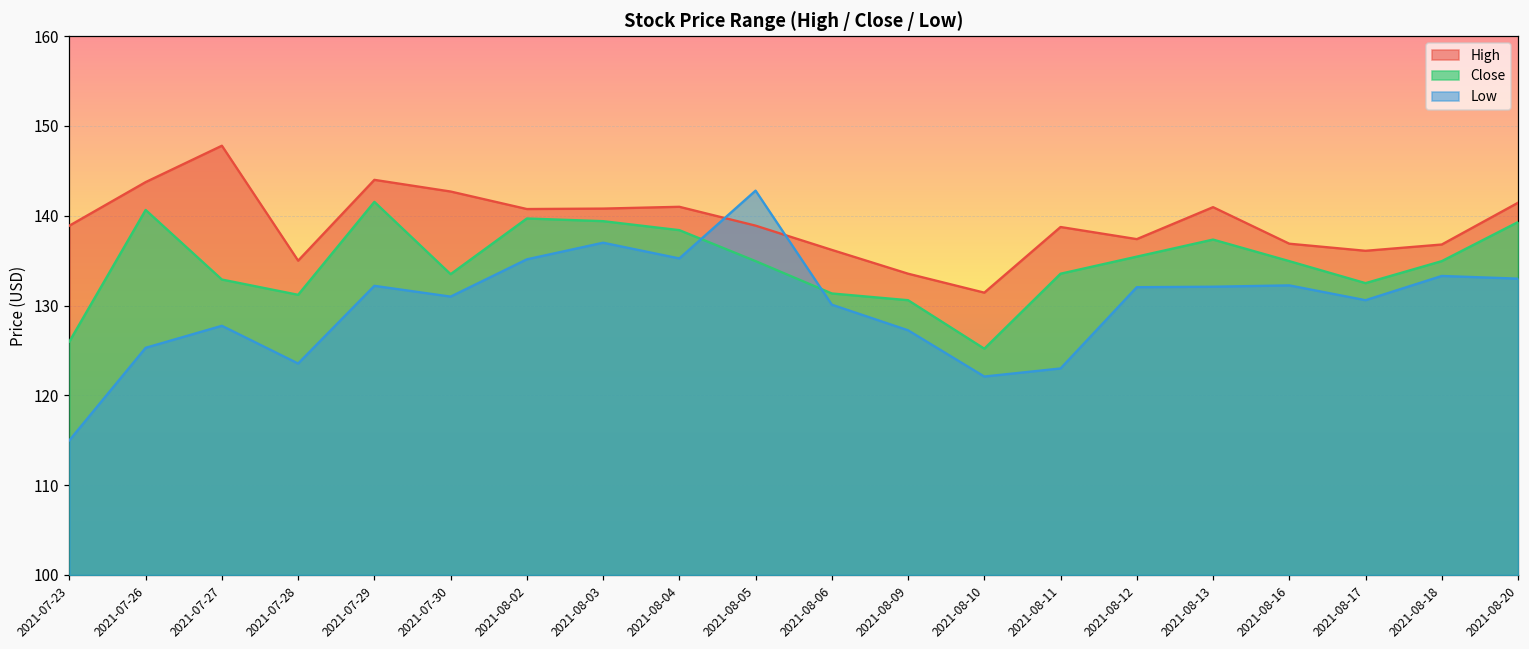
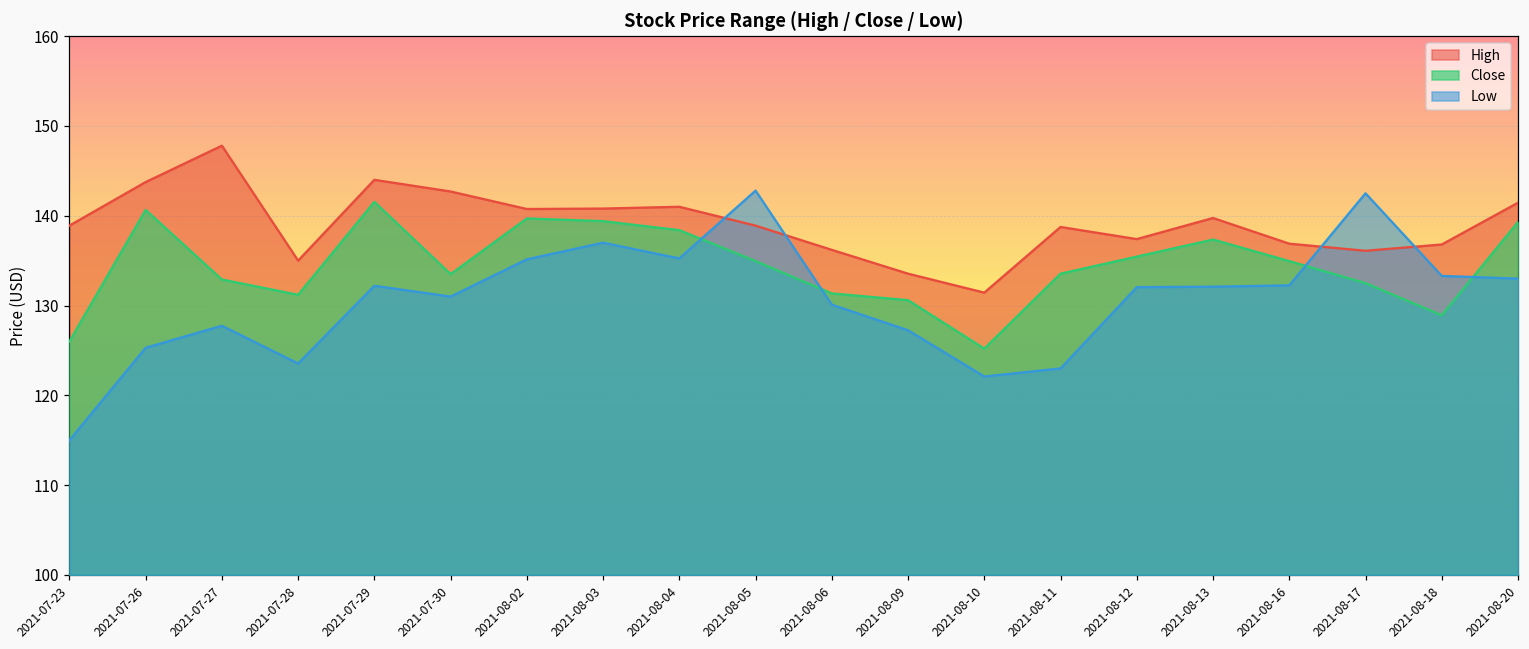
High, 2021-08-13: 141 -> 140
Low, 2021-08-17: 131 -> 143
Close, 2021-08-18: 135 -> 129
